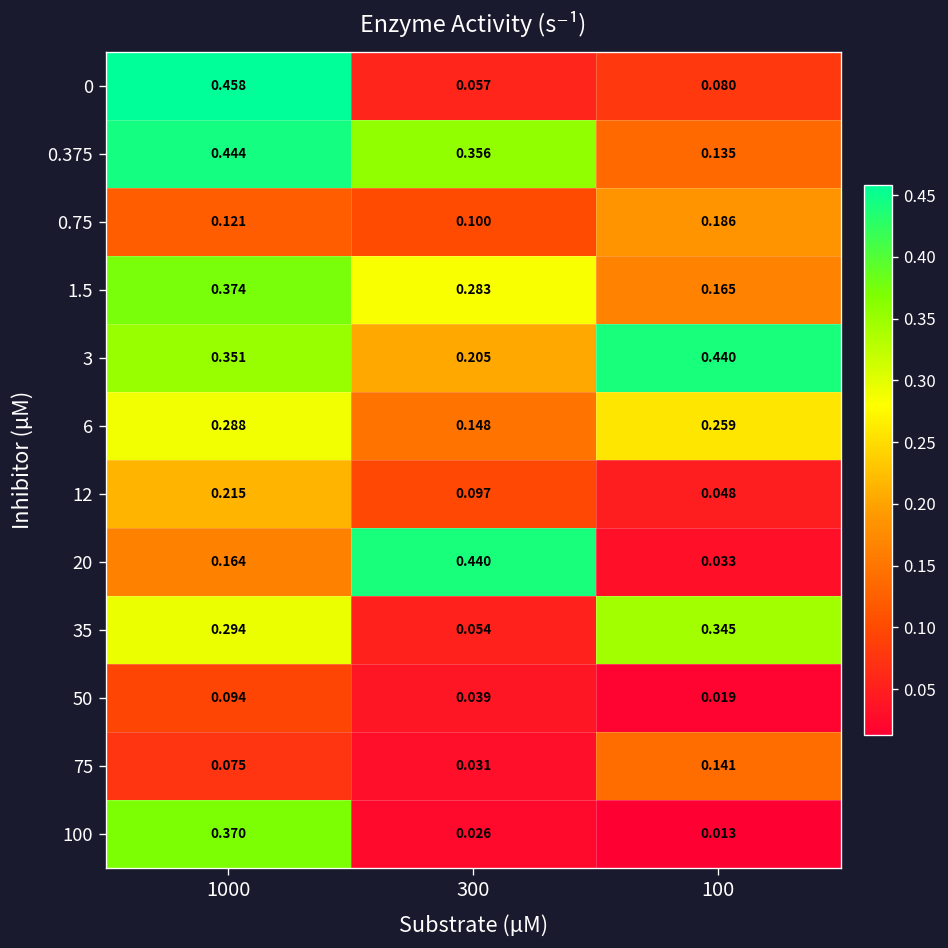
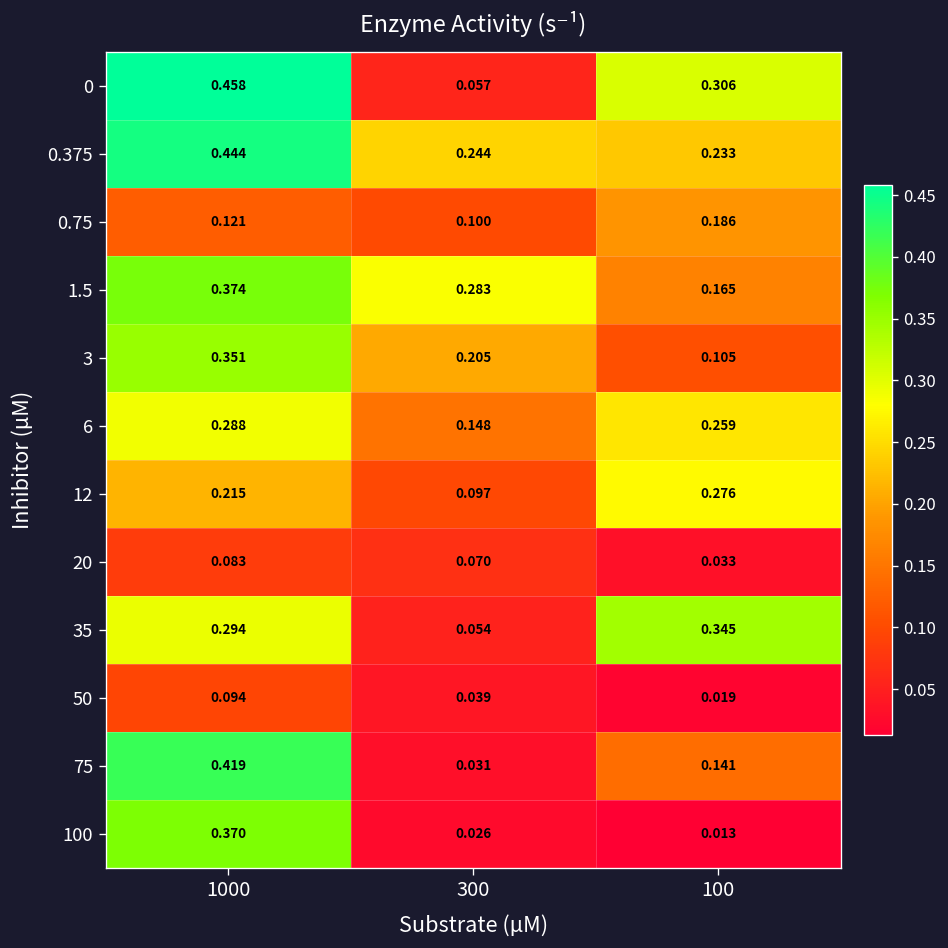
0, 100: 0.080 -> 0.306
0.375, 300: 0.356 -> 0.244
0.375, 100: 0.135 -> 0.233
3, 100: 0.440 -> 0.105
12, 100: 0.048 -> 0.276
20, 1000: 0.164 -> 0.083
20, 300: 0.440 -> 0.070
75, 1000: 0.075 -> 0.419
